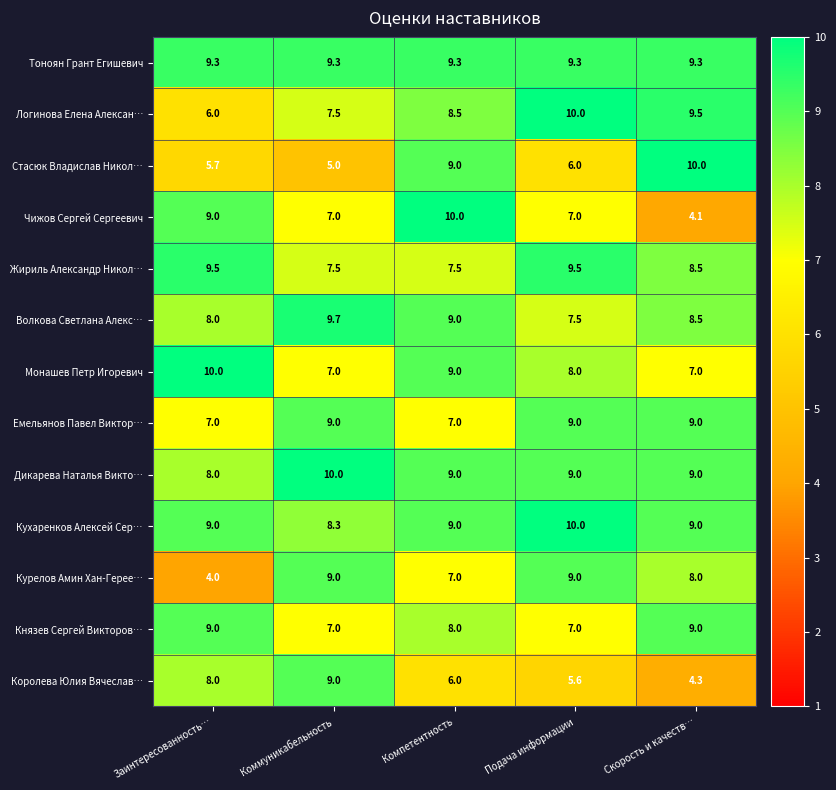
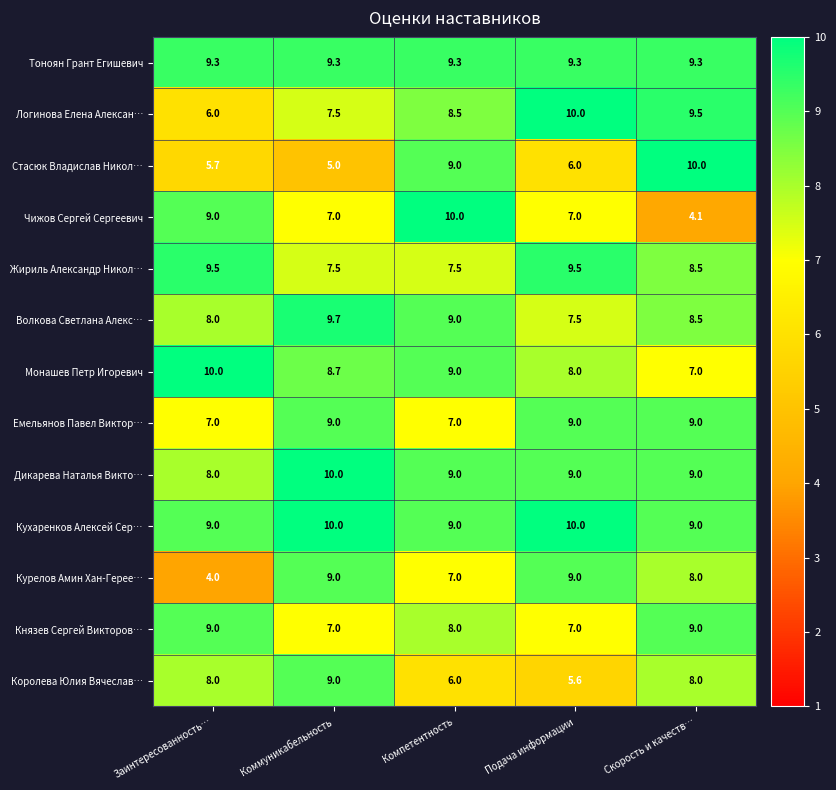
Монашев Петр Игоревич, Коммуникабельность: 7.0 -> 8.7
Кухаренков Алексей Сер…, Коммуникабельность: 8.3 -> 10.0
Королева Юлия Вячеслав…, Скорость и качеств…: 4.3 -> 8.0
